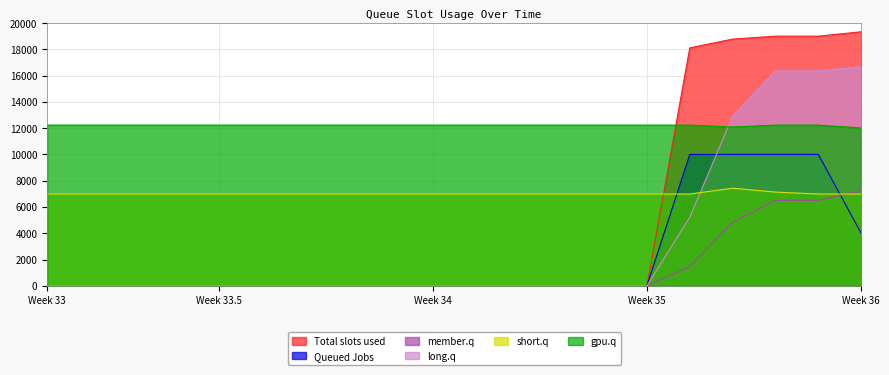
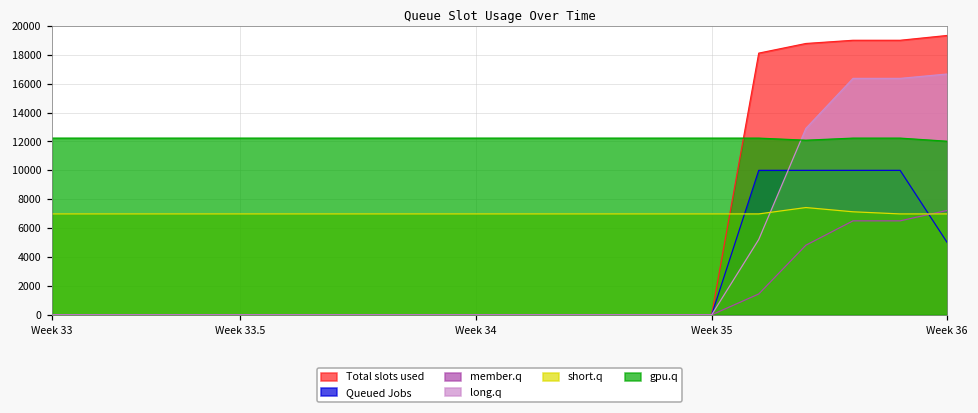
Queued Jobs, Week 36: 4000 -> 5000
